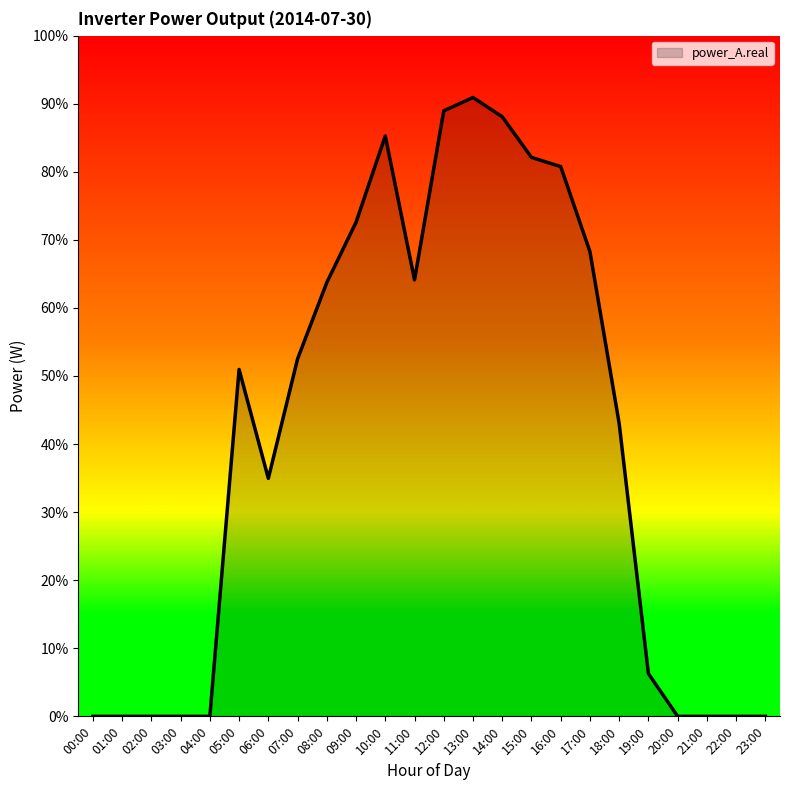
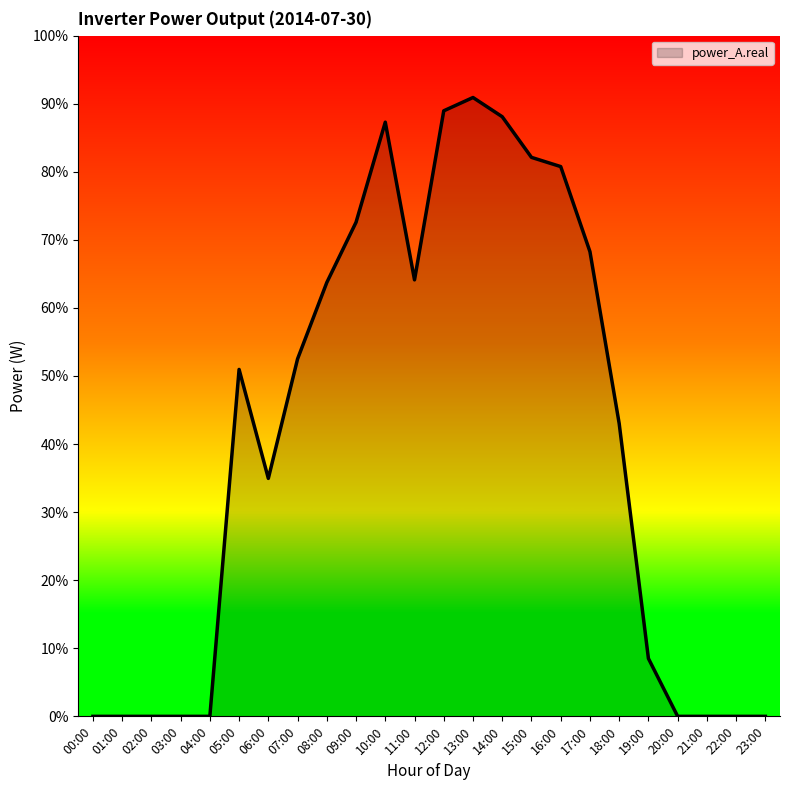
10:00: 85% -> 87%
19:00: 6% -> 8%
